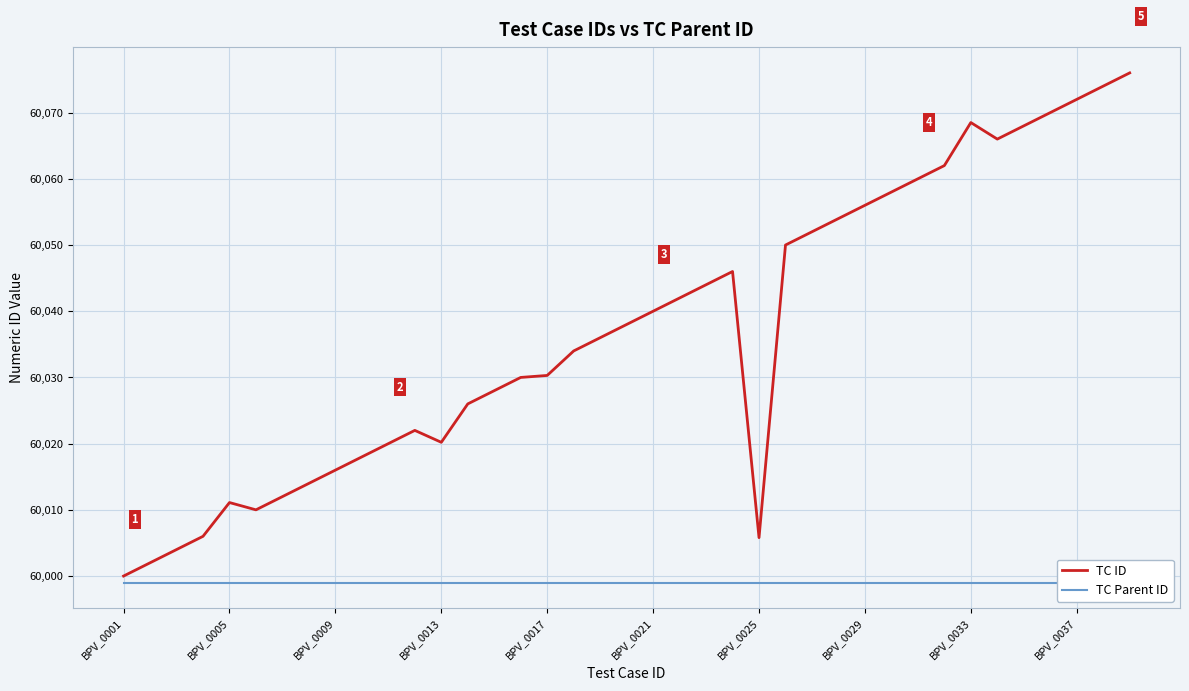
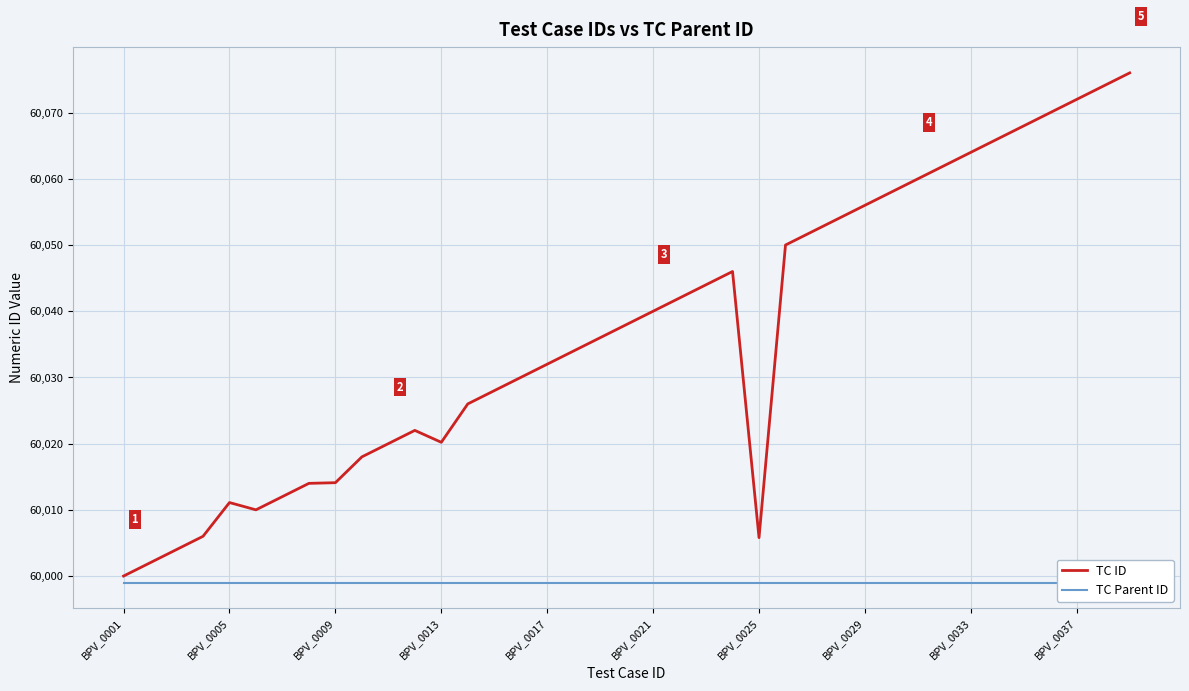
TC ID, BPV_0009: 60,016 -> 60,014
TC ID, BPV_0017: 60,030 -> 60,032
TC ID, BPV_0033: 60,069 -> 60,064
